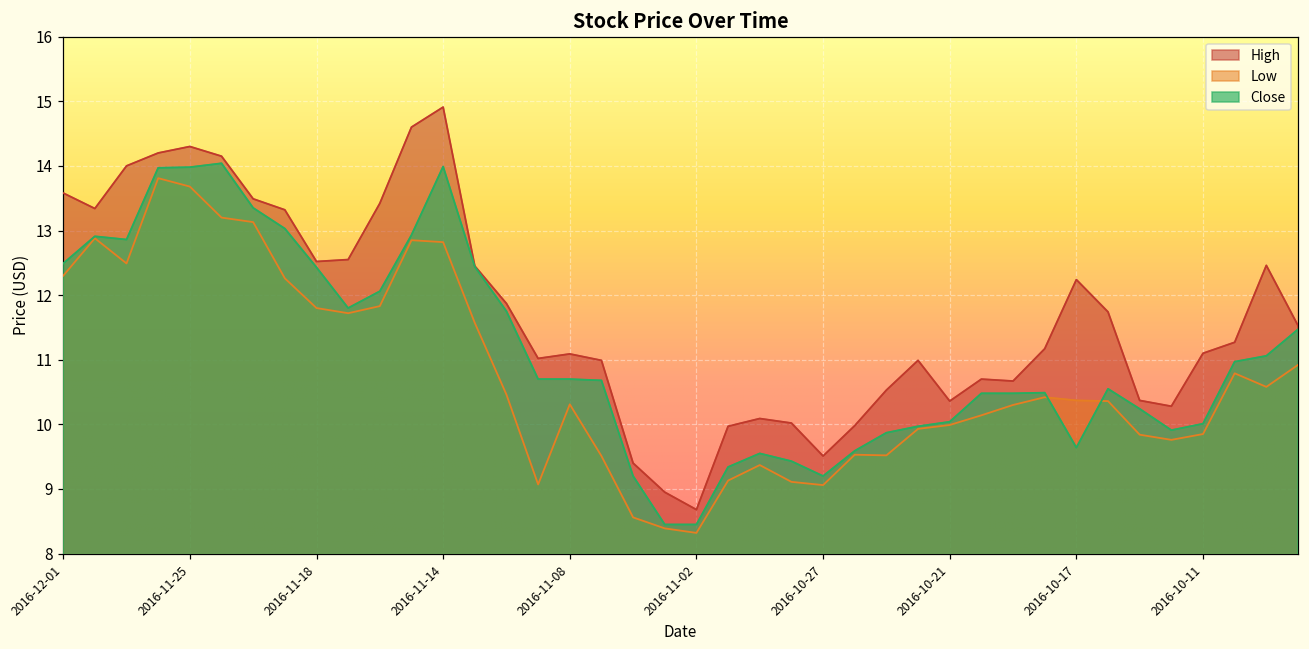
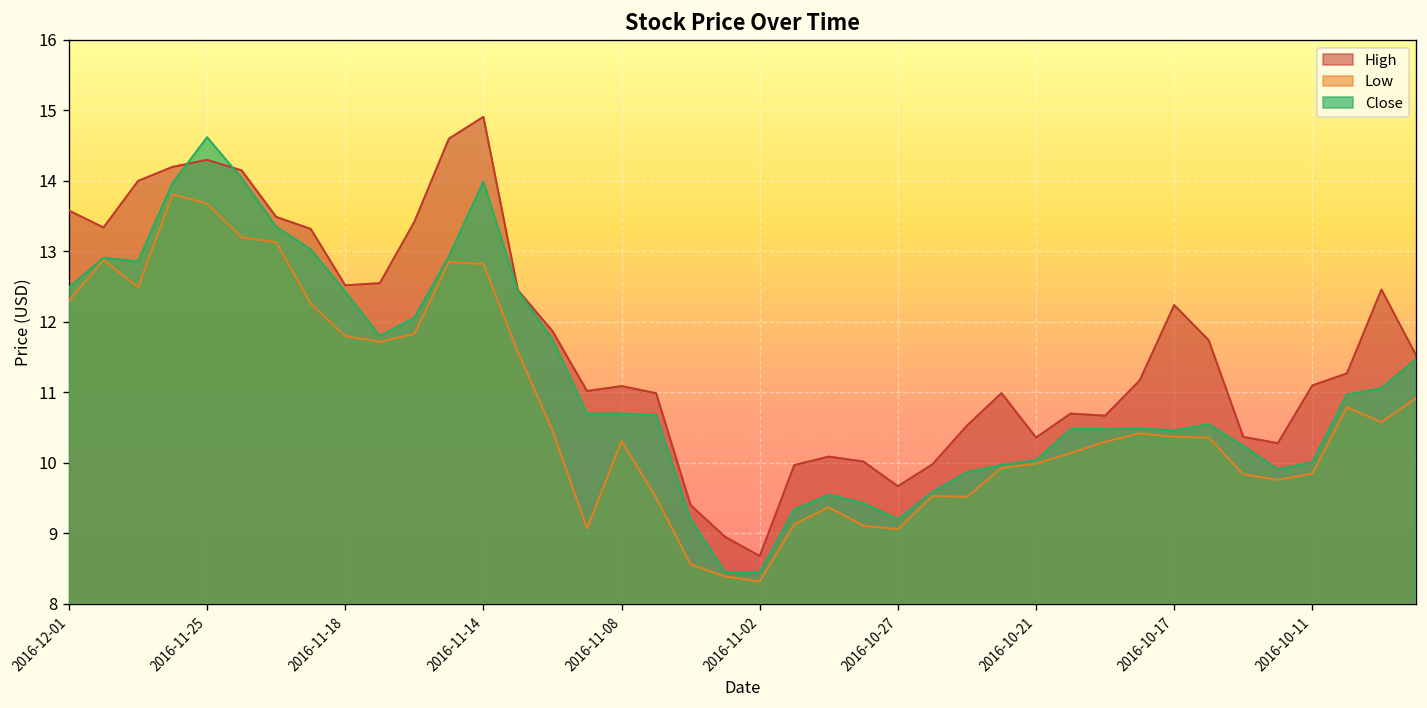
Close, 2016-11-25: 14.0 -> 14.6
High, 2016-10-27: 9.5 -> 9.7
Close, 2016-10-17: 9.6 -> 10.5
